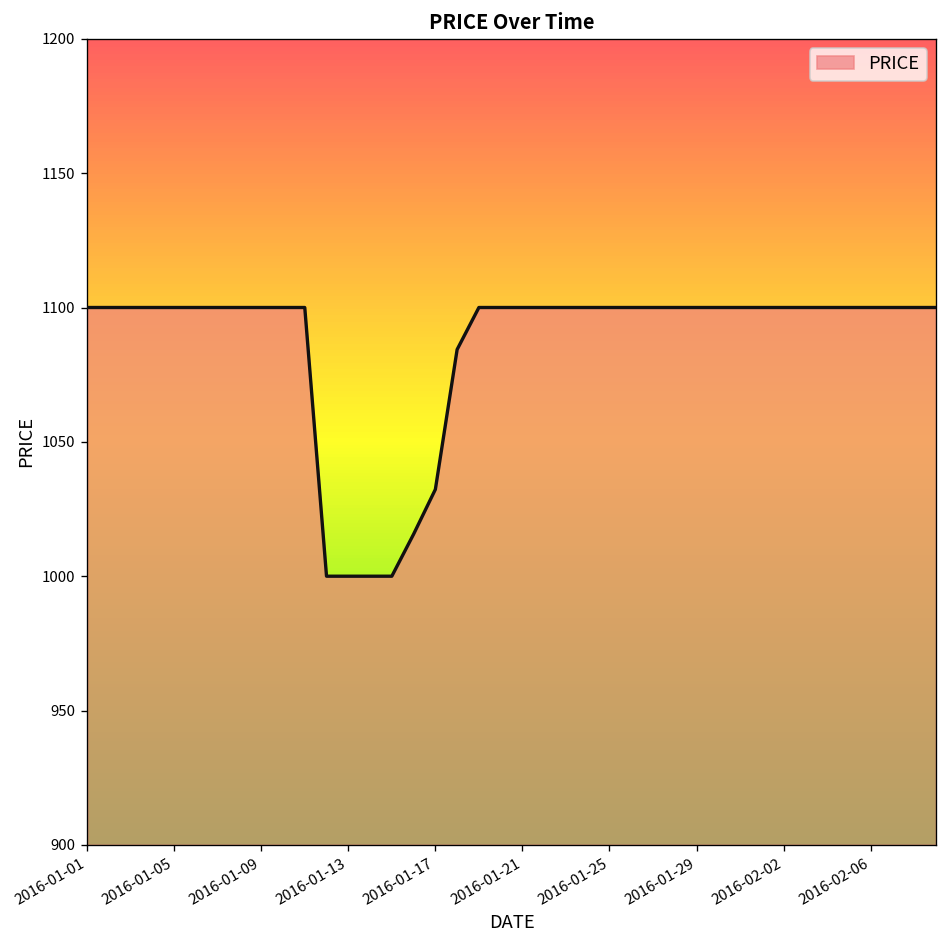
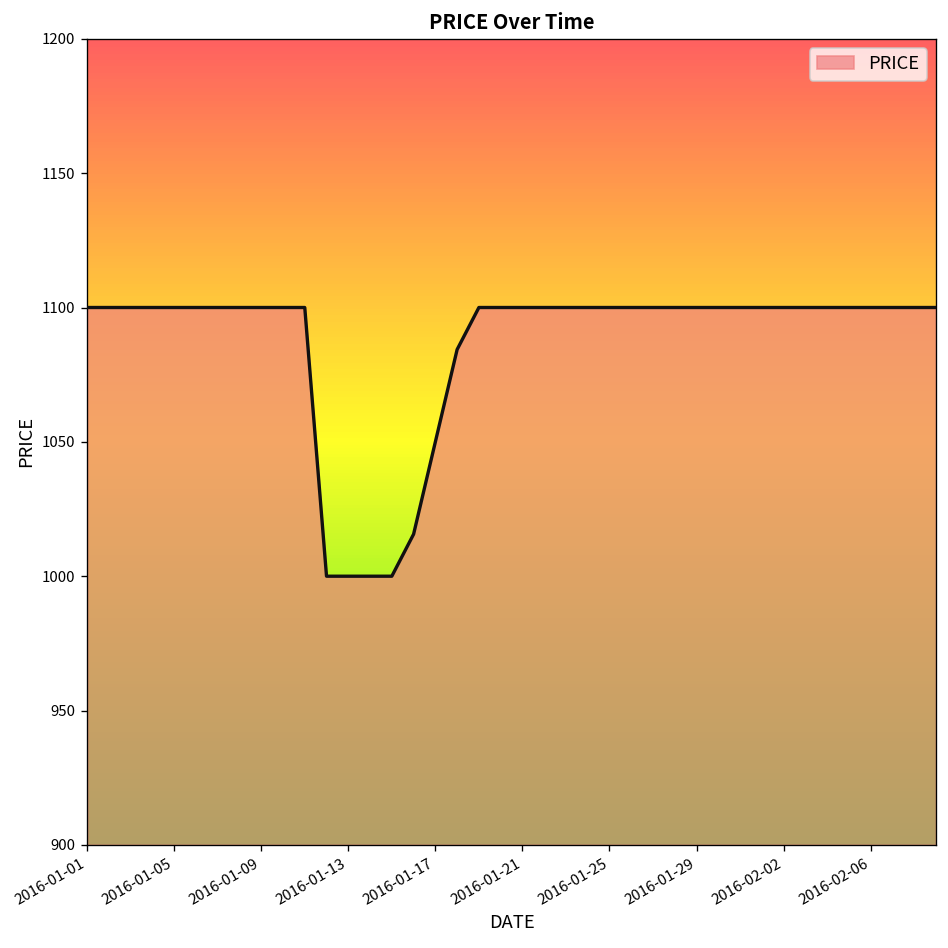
2016-01-17: 1032 -> 1050
